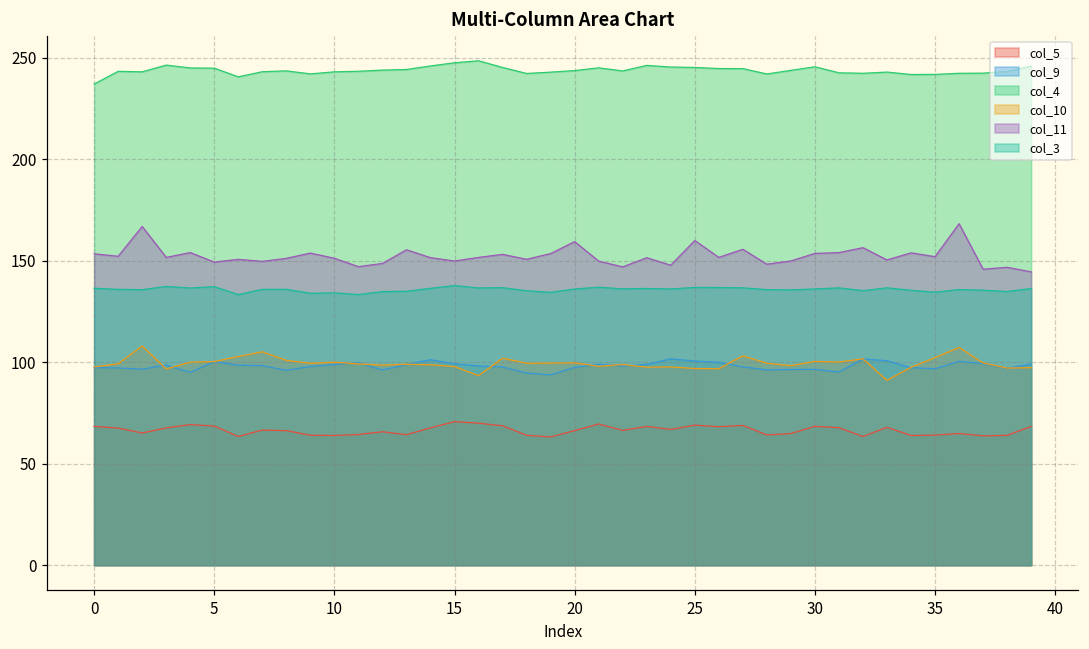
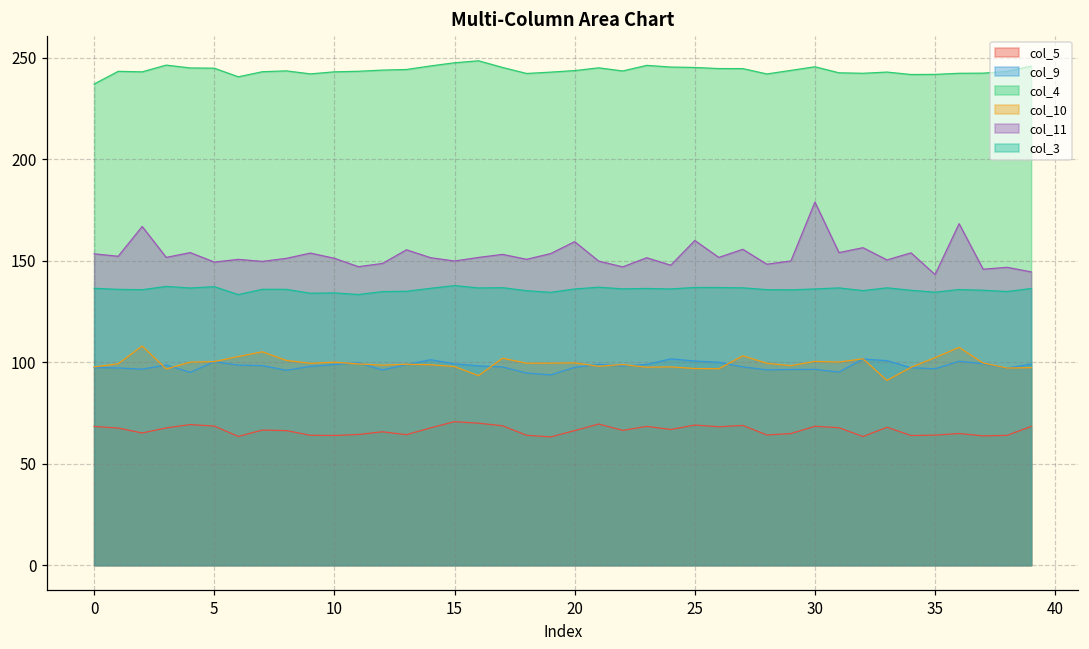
col_11, 30: 154 -> 179
col_11, 35: 152 -> 143
